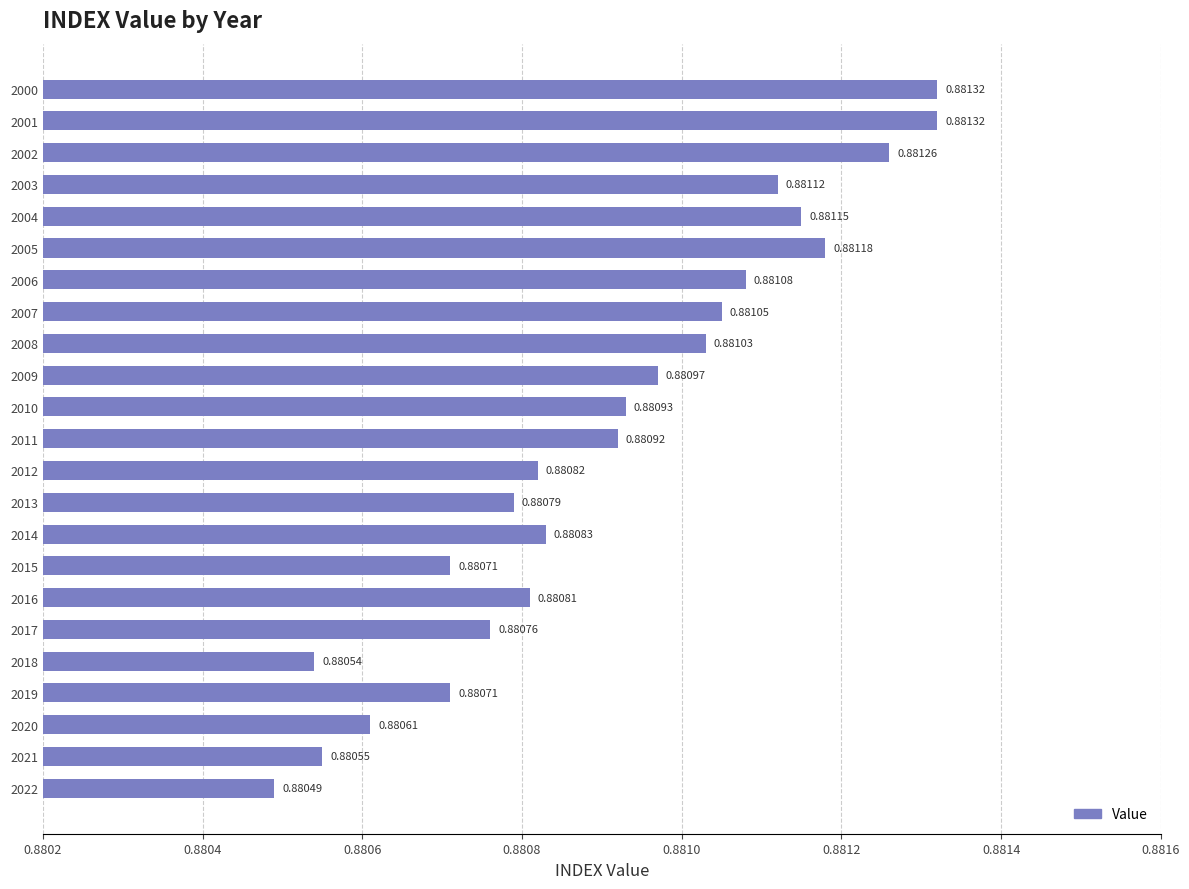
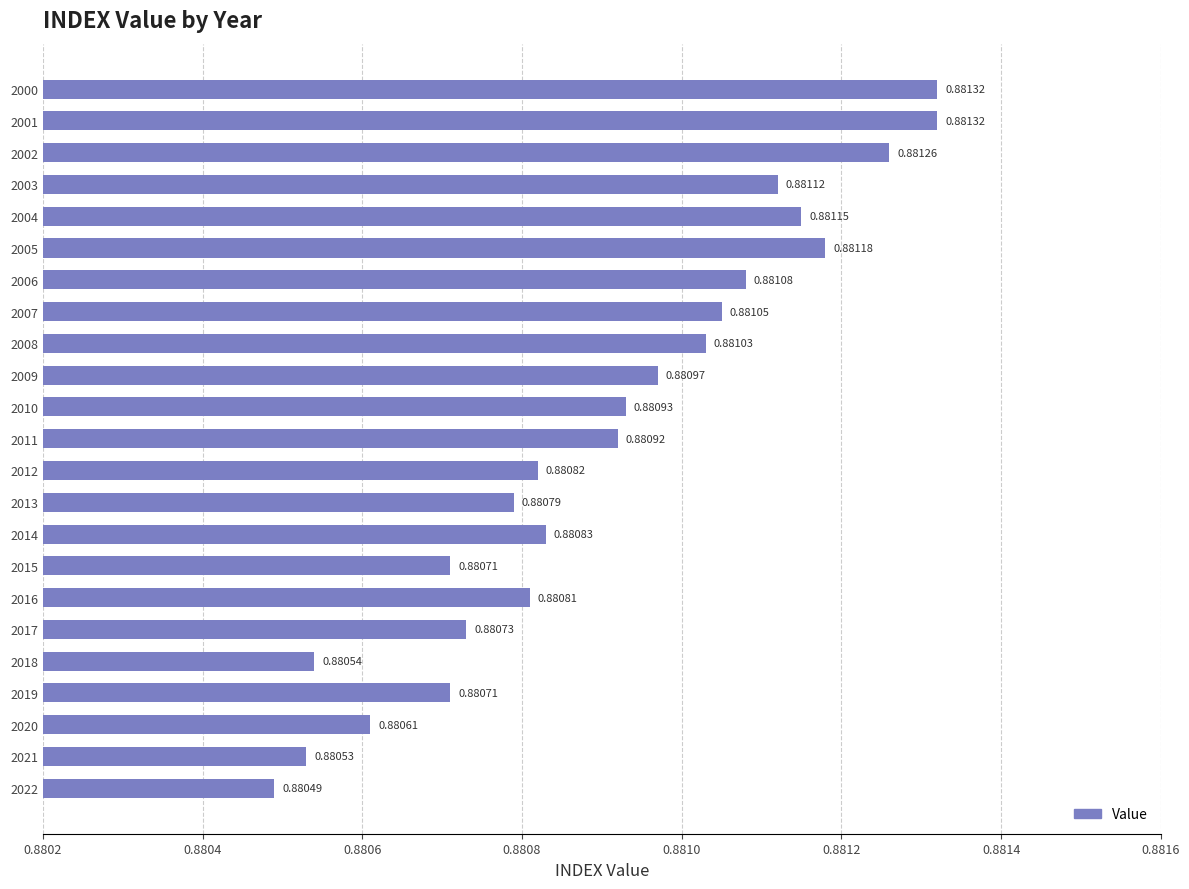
2017: 0.88076 -> 0.88073
2021: 0.88055 -> 0.88053
